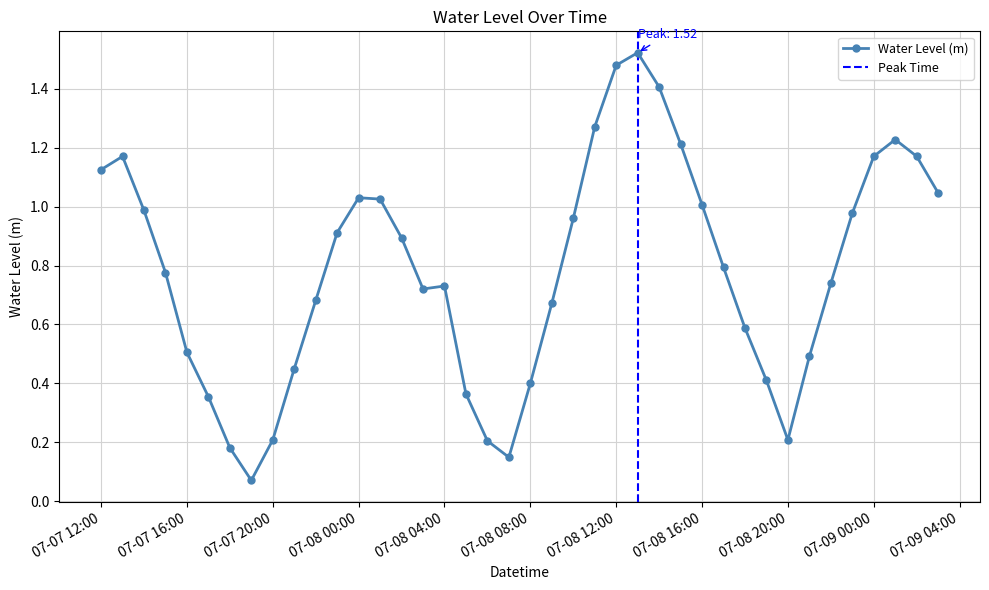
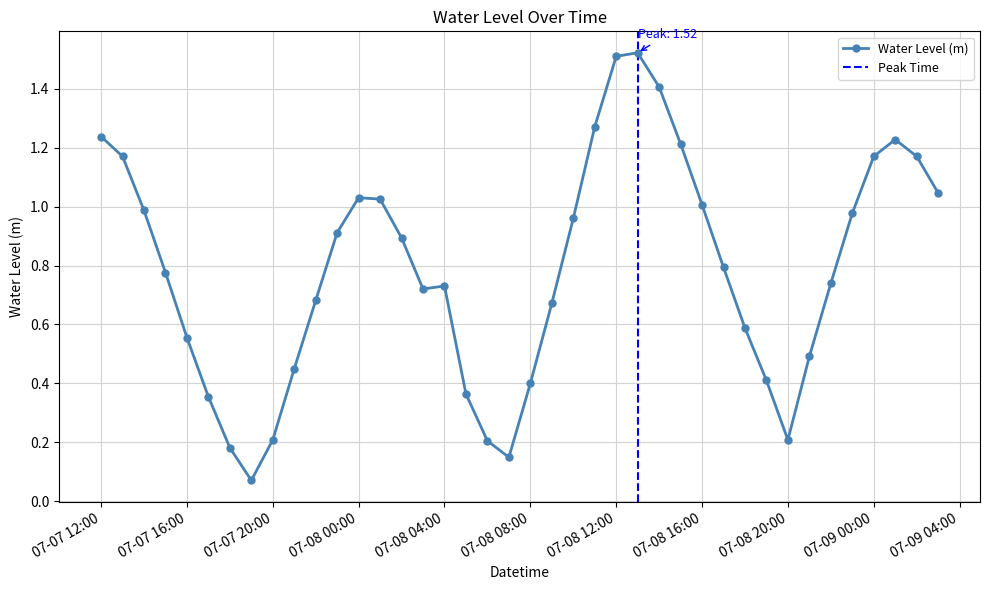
07-07 12:00: 1.13 -> 1.24
07-07 16:00: 0.51 -> 0.56
07-08 12:00: 1.48 -> 1.51
